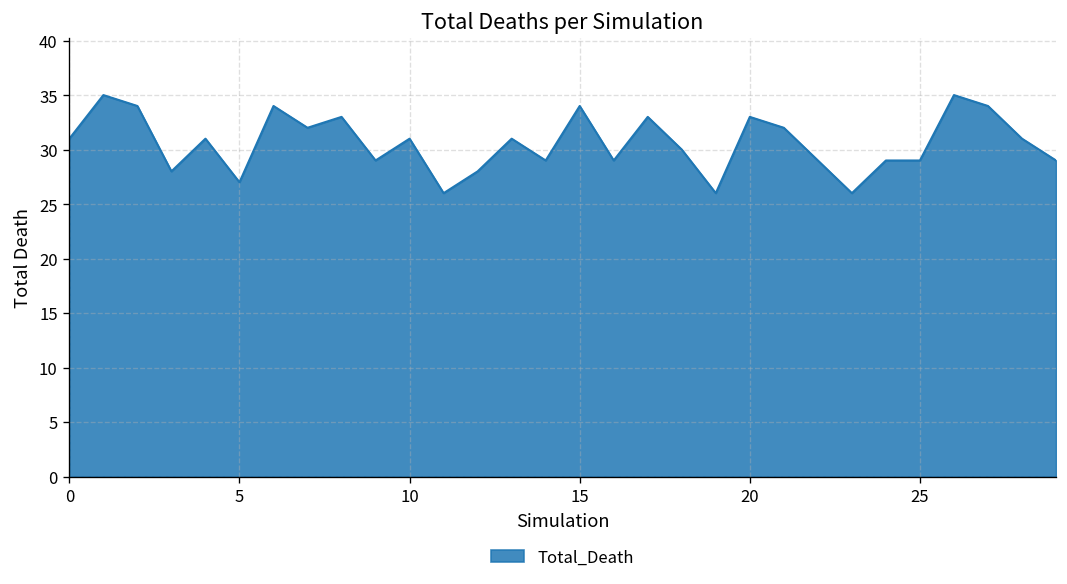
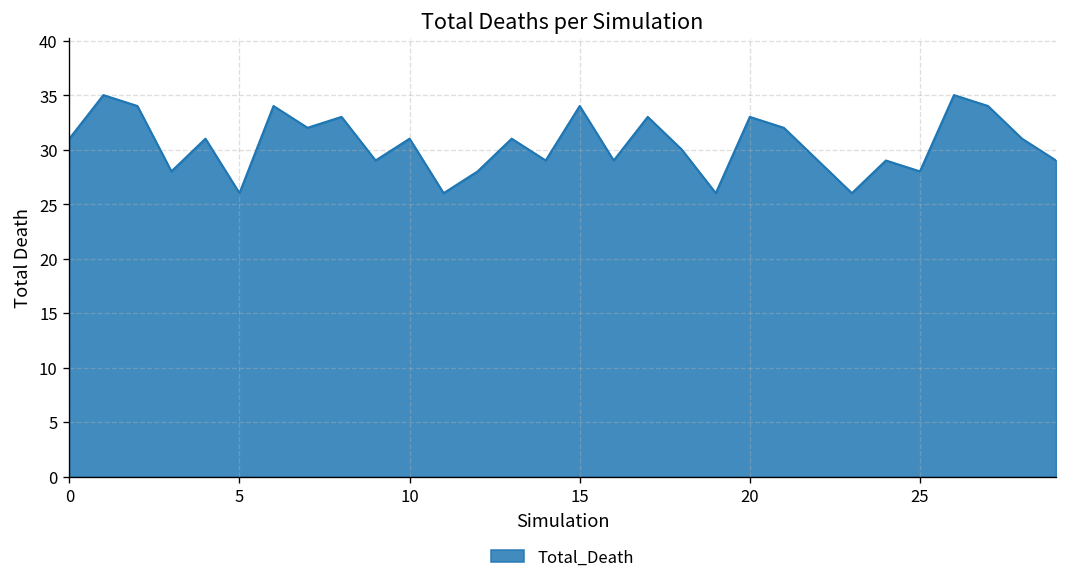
5: 27 -> 26
25: 29 -> 28
